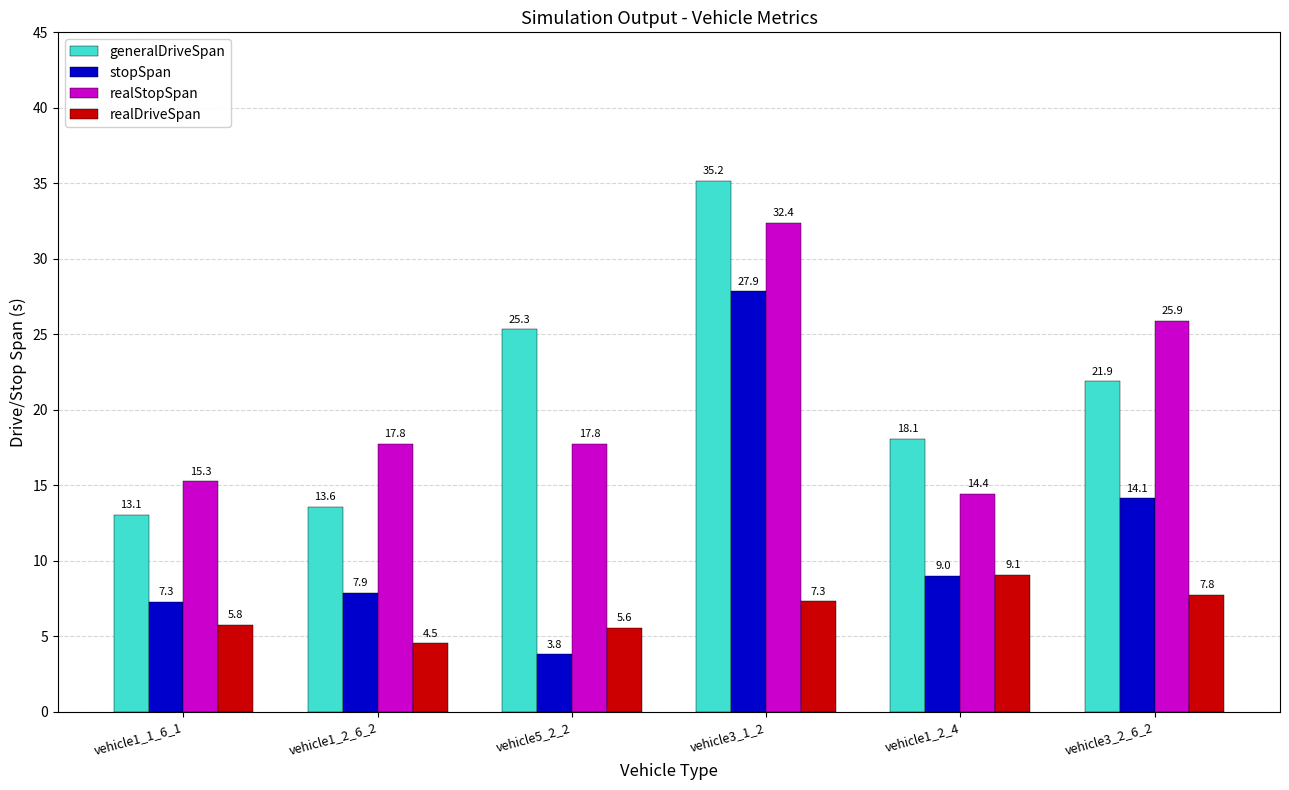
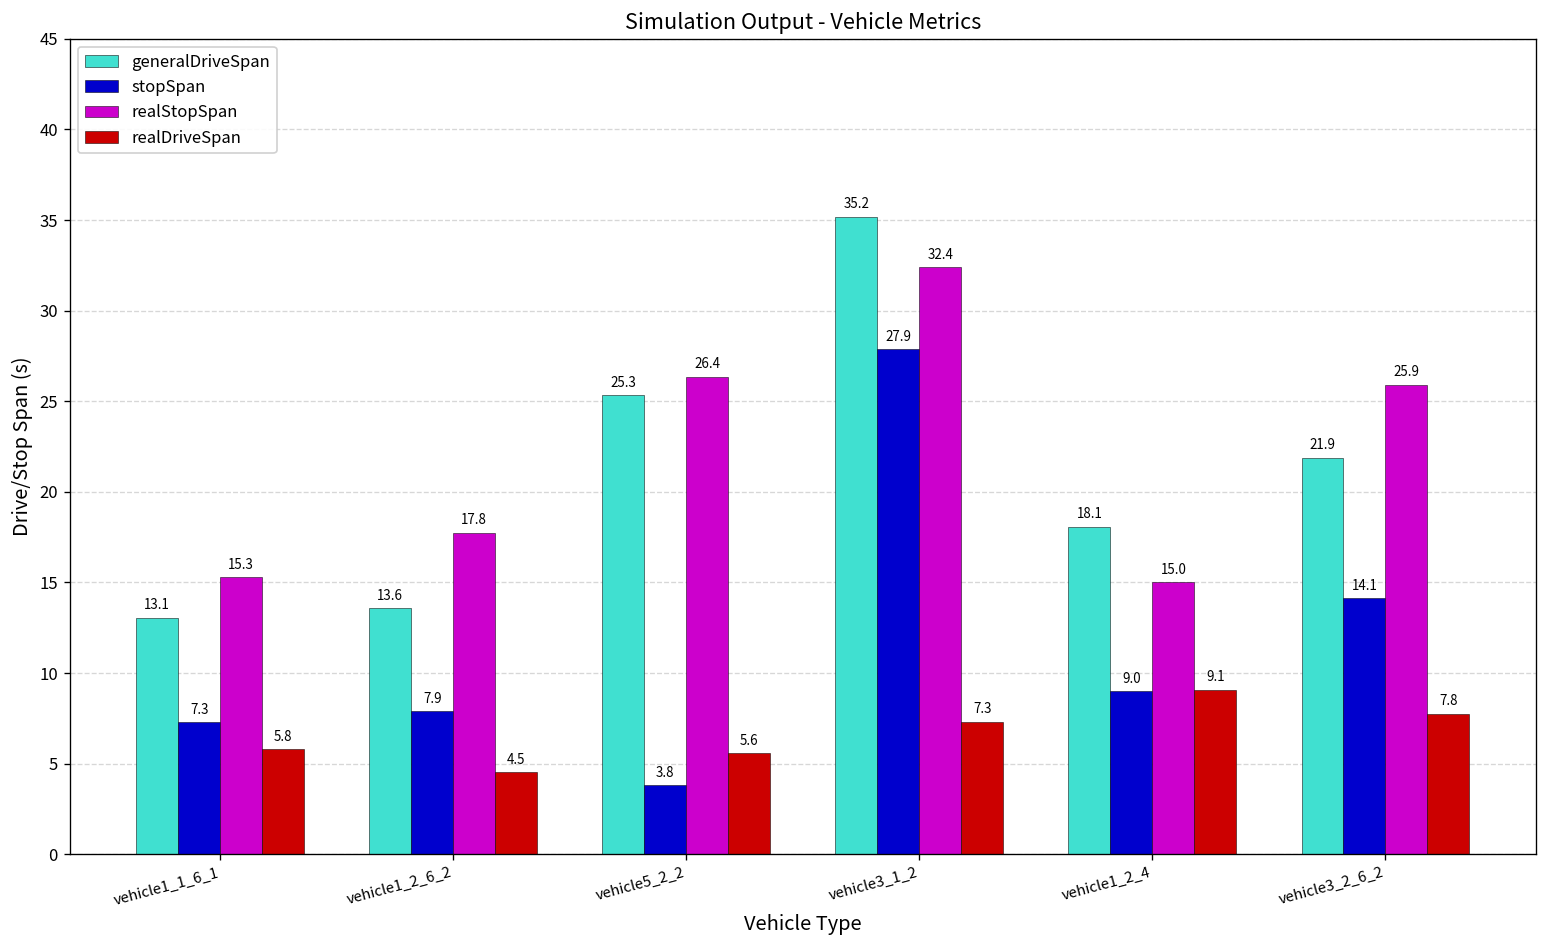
realStopSpan, vehicle5_2_2: 17.8 -> 26.4
realStopSpan, vehicle1_2_4: 14.4 -> 15.0
